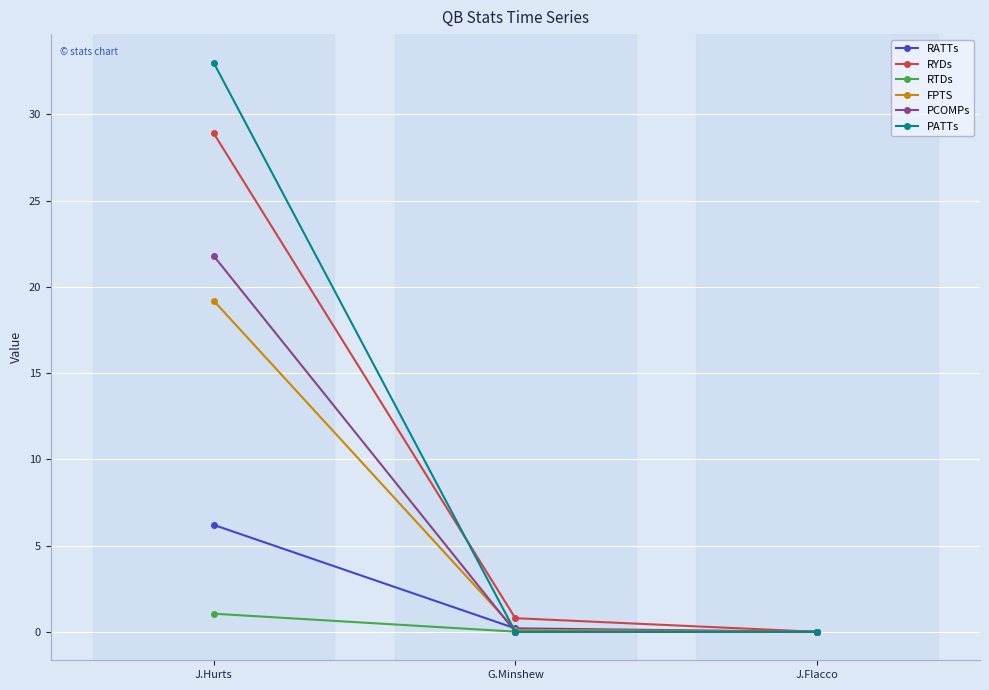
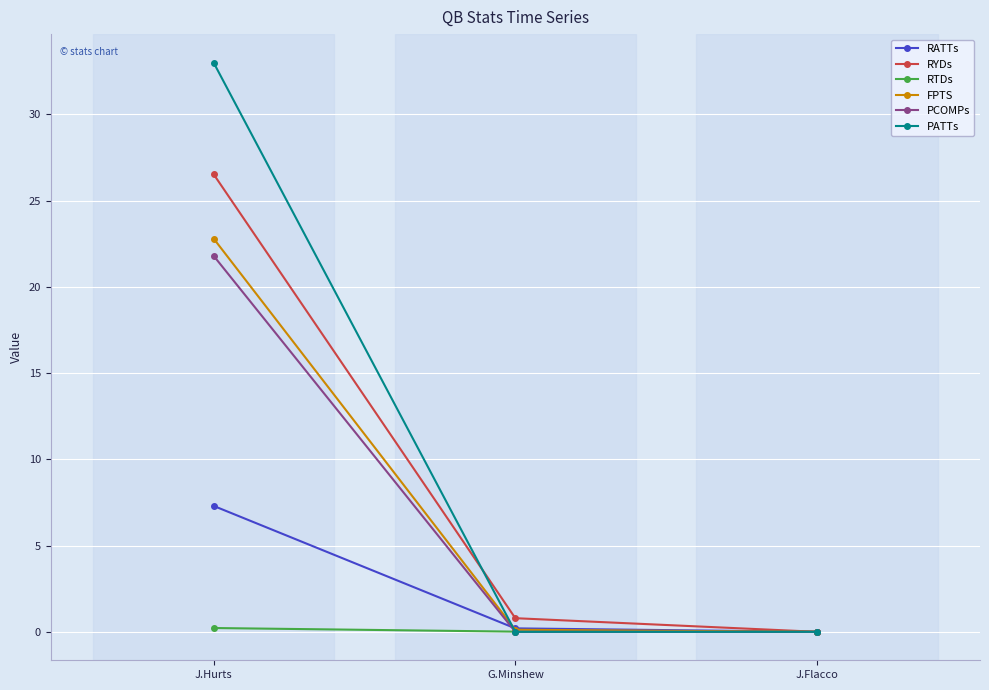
RATTs, J.Hurts: 6.2 -> 7.3
RYDs, J.Hurts: 28.9 -> 26.5
RTDs, J.Hurts: 1.1 -> 0.2
FPTS, J.Hurts: 19.2 -> 22.8
